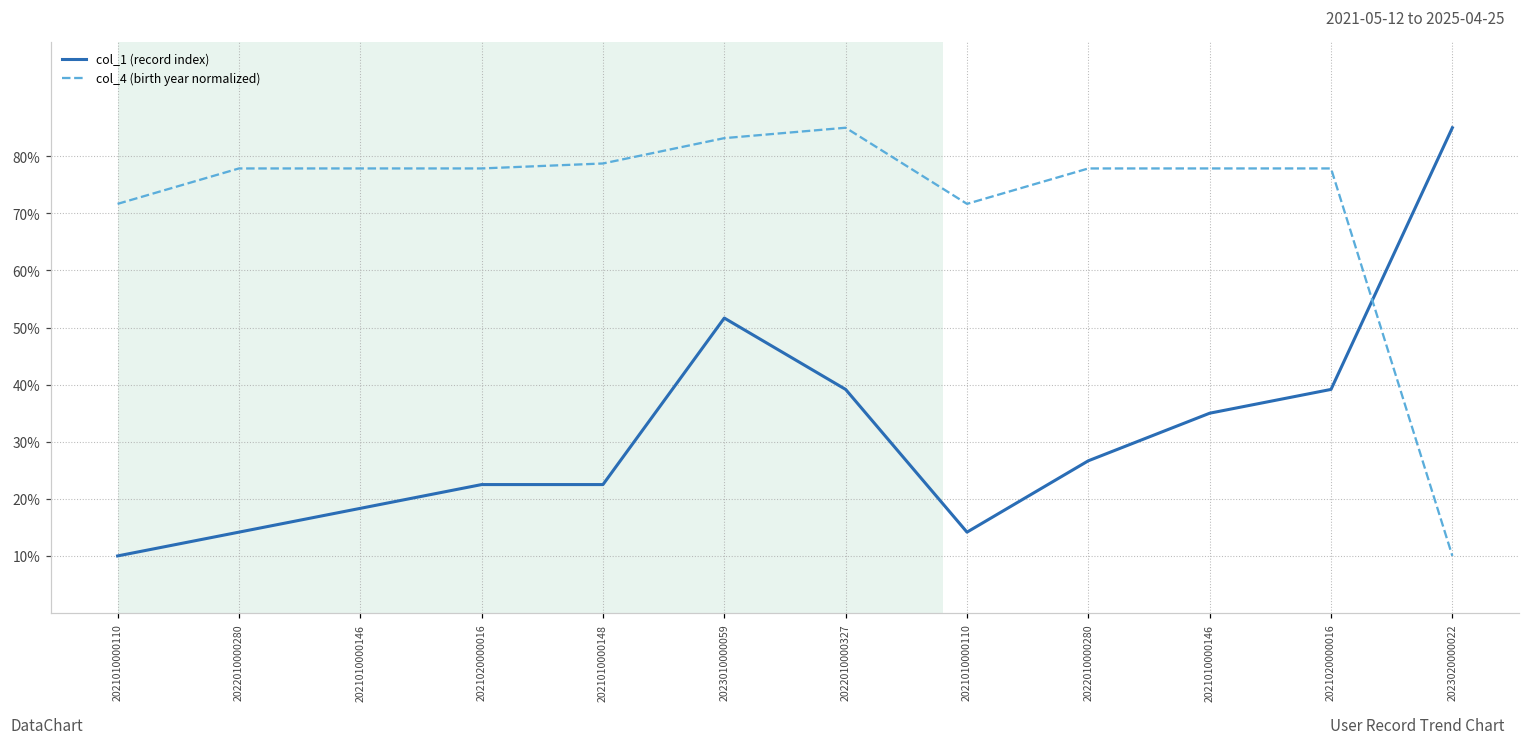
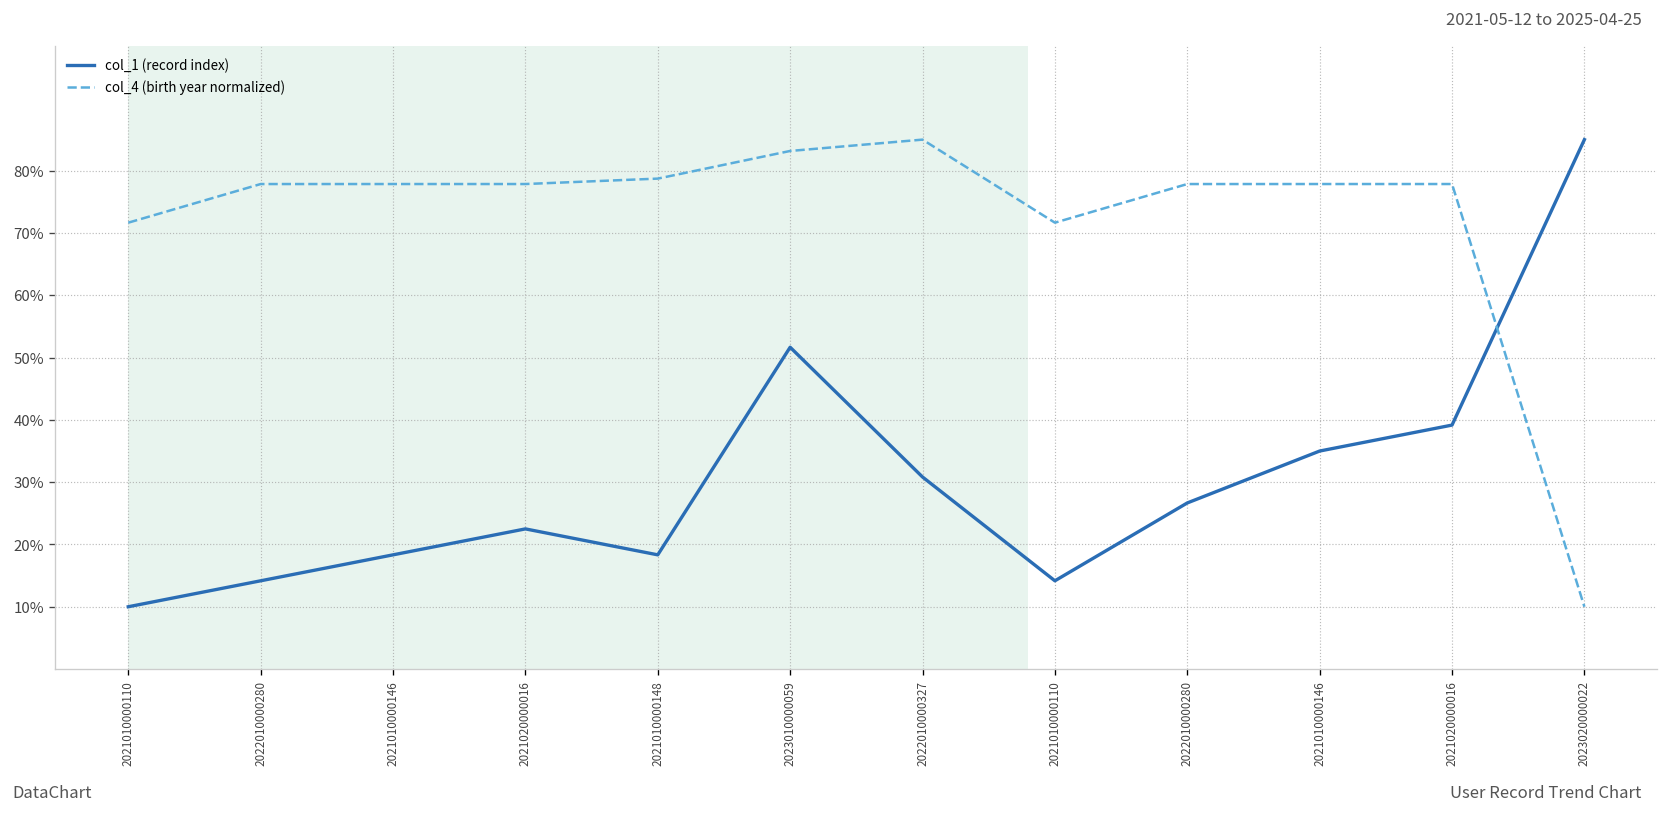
col_1 (record index), 2021010000148: 23% -> 18%
col_1 (record index), 2022010000327: 39% -> 31%
